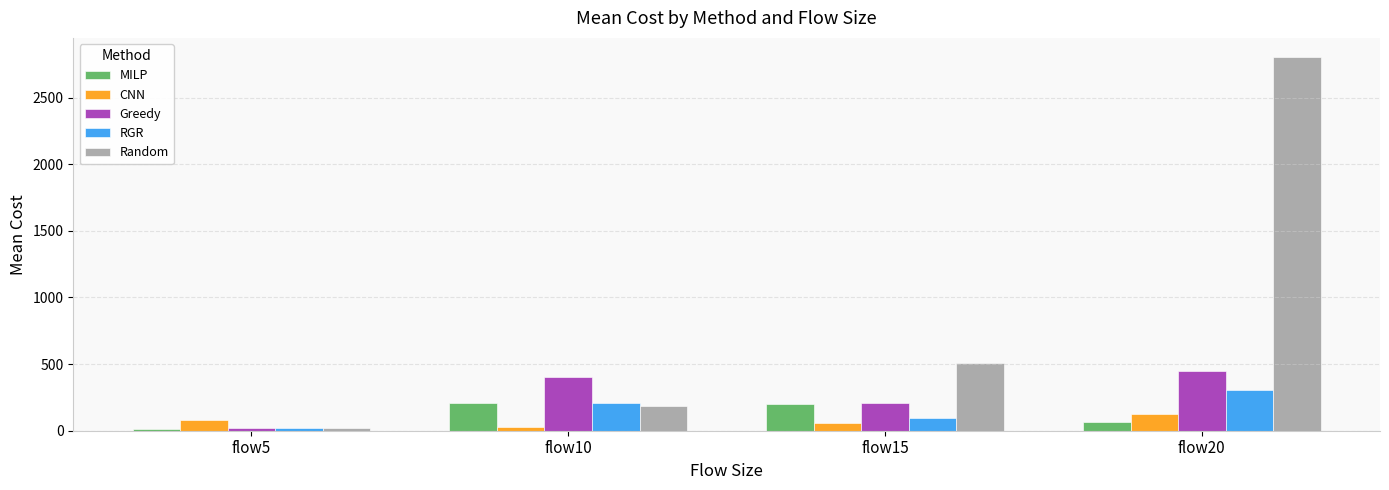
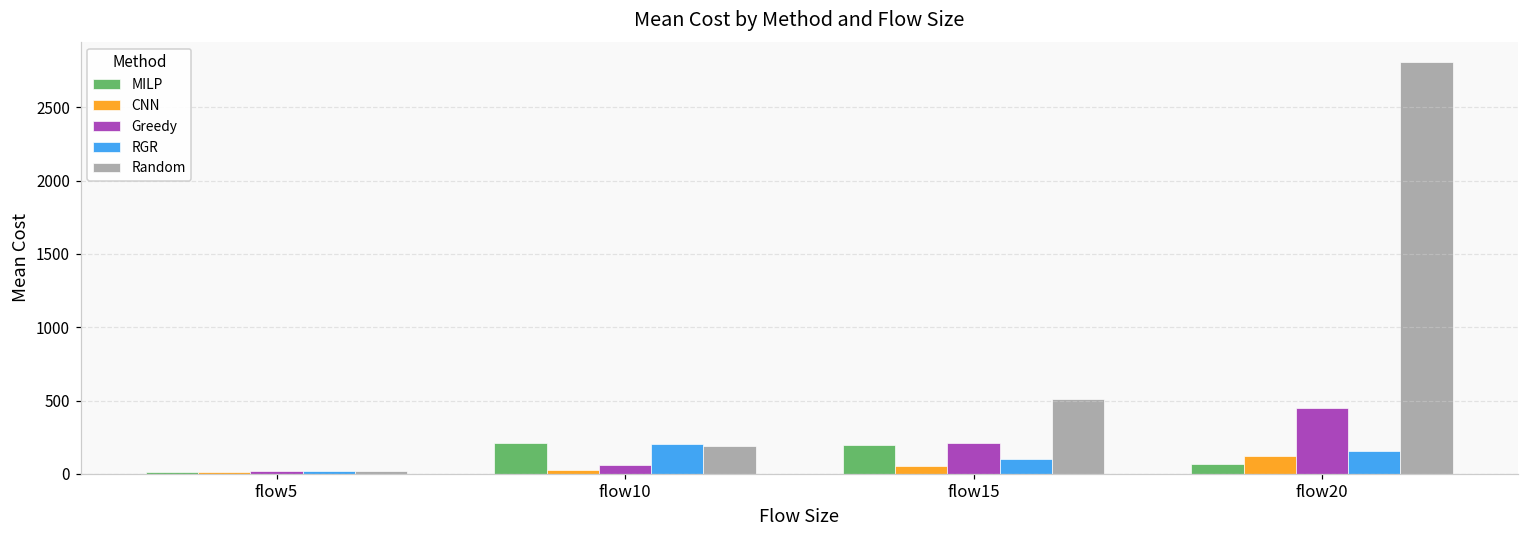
CNN, flow5: 80 -> 10
Greedy, flow10: 400 -> 60
RGR, flow20: 310 -> 160
